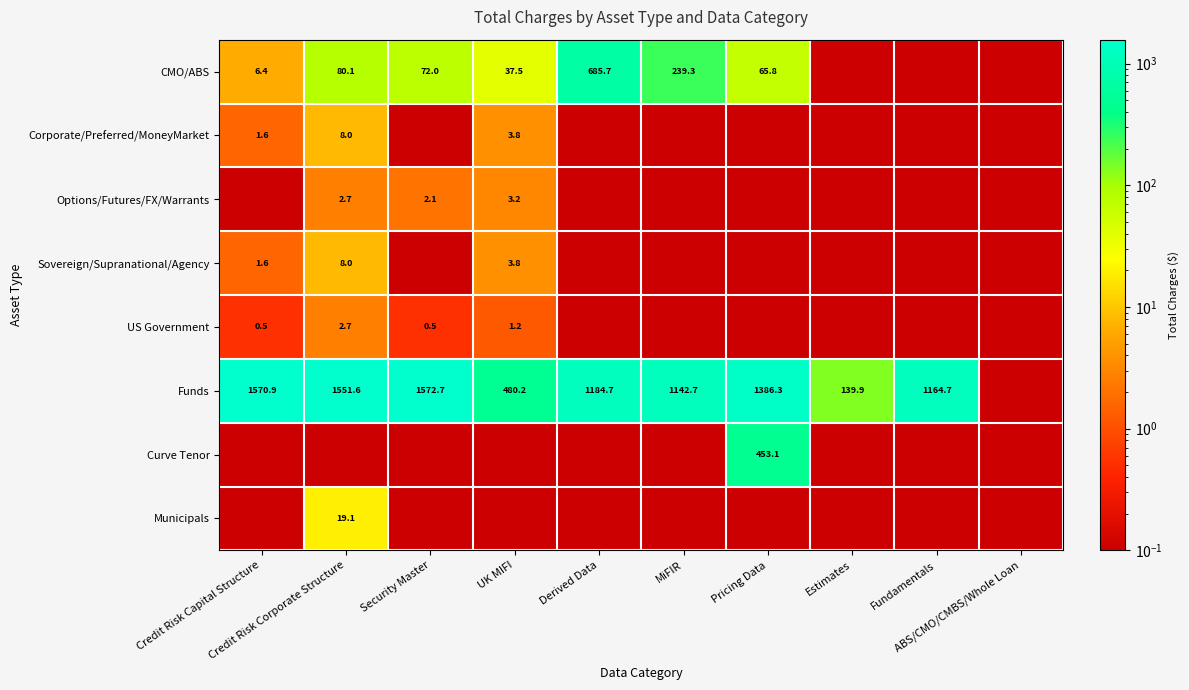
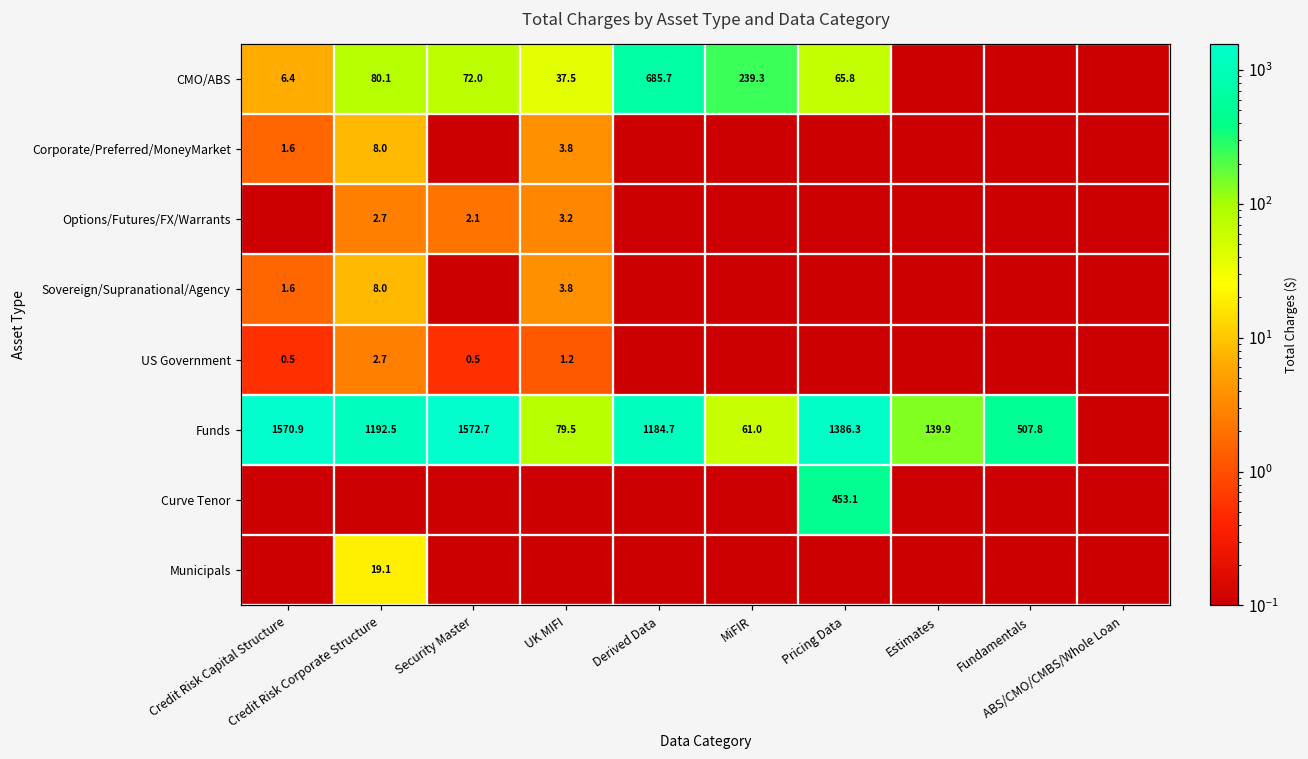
Funds, Credit Risk Corporate Structure: 1551.6 -> 1192.5
Funds, UK MIFI: 480.2 -> 79.5
Funds, MiFIR: 1142.7 -> 61.0
Funds, Fundamentals: 1164.7 -> 507.8
